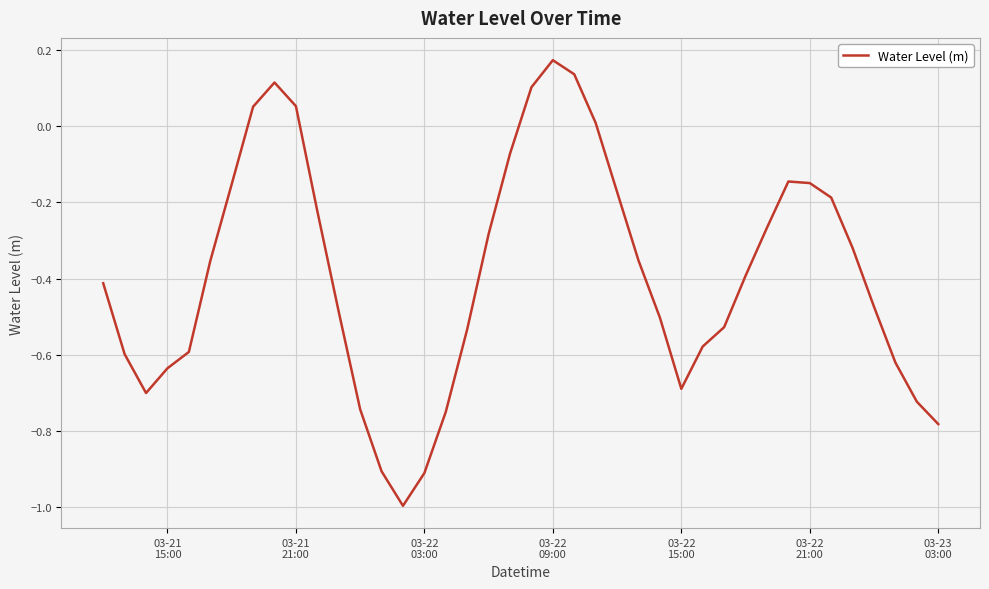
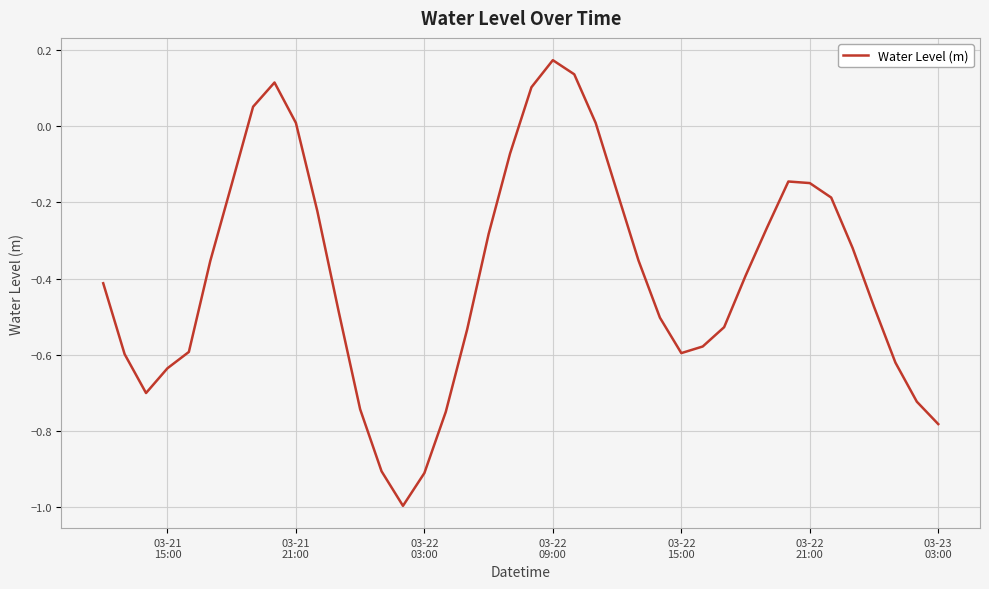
03-21 21:00: 0.05 -> 0.01
03-22 15:00: -0.69 -> -0.60
